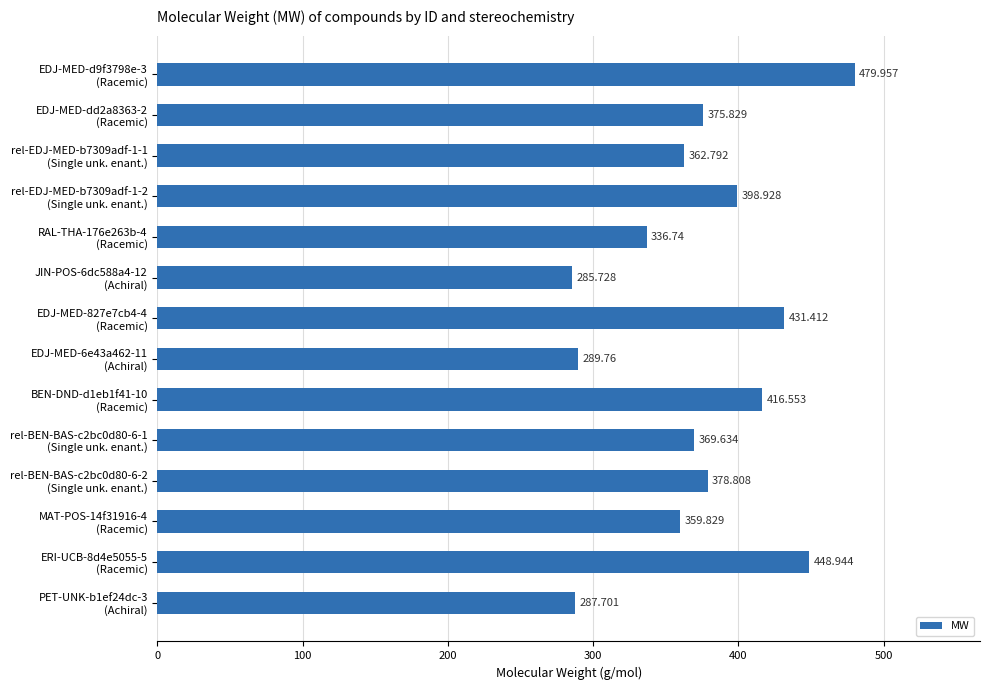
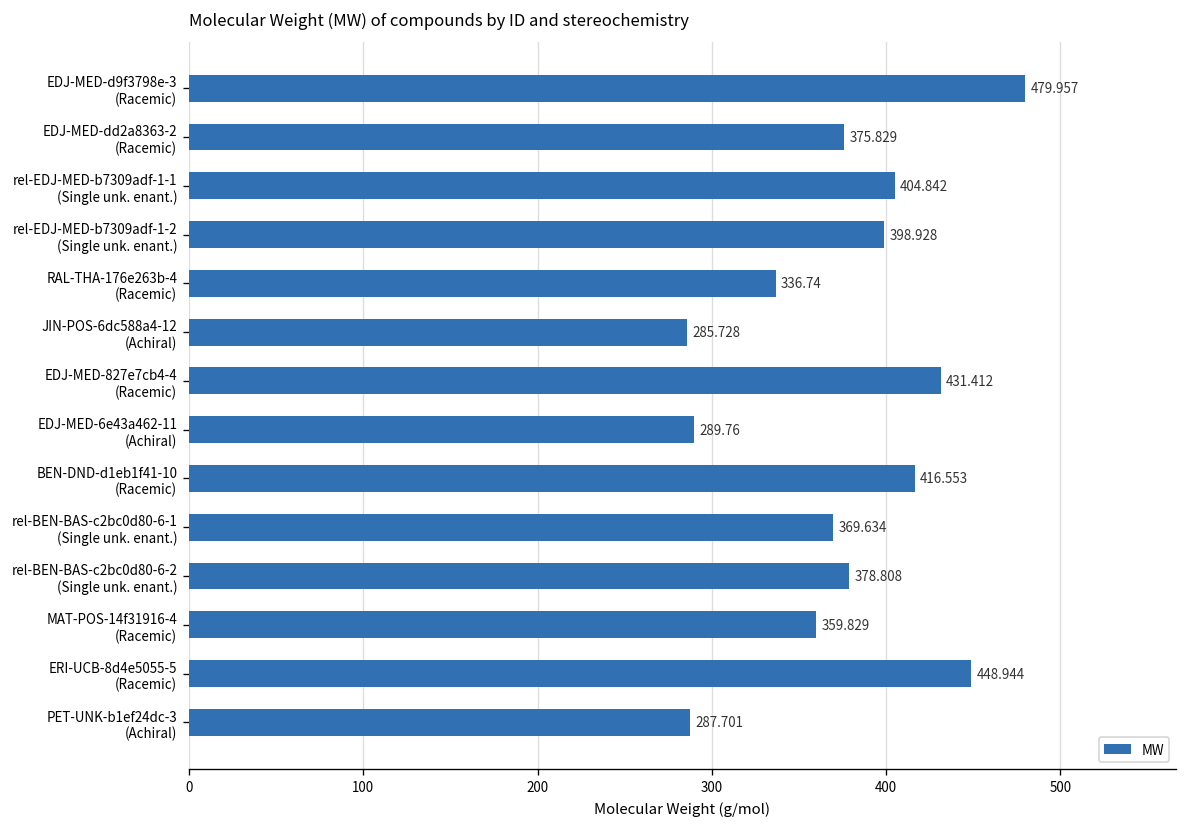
rel-EDJ-MED-b7309adf-1-1 (Single unk. enant.): 362.792 -> 404.842
